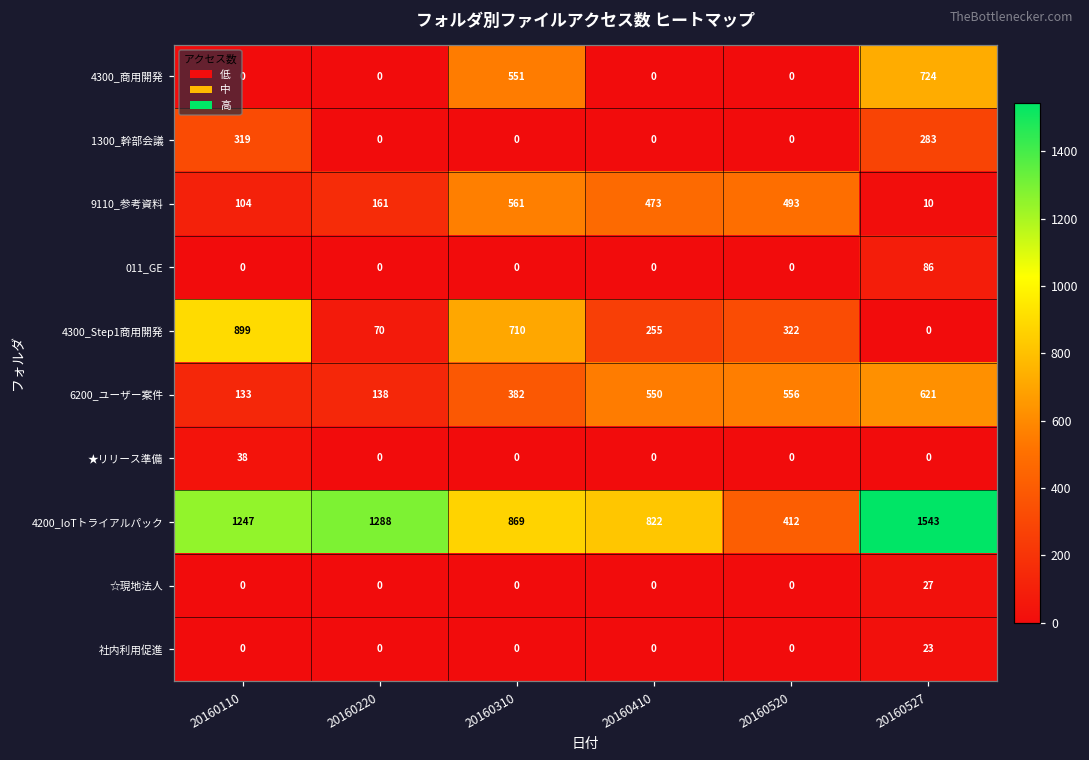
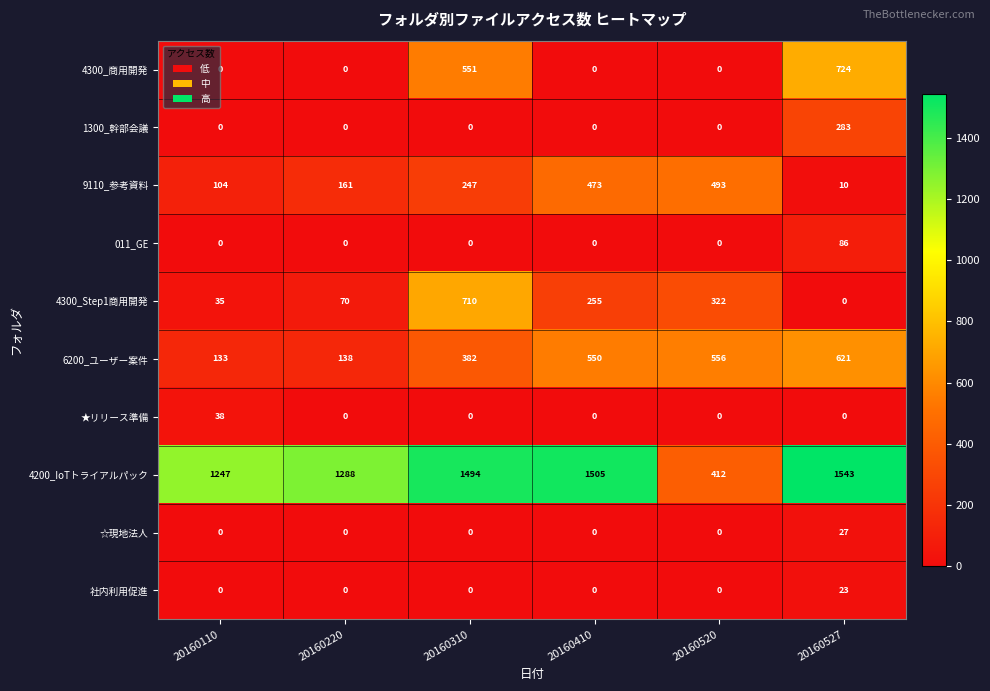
1300_幹部会議, 20160110: 319 -> 0
9110_参考資料, 20160310: 561 -> 247
4300_Step1商用開発, 20160110: 899 -> 35
4200_IoTトライアルパック, 20160310: 869 -> 1494
4200_IoTトライアルパック, 20160410: 822 -> 1505
